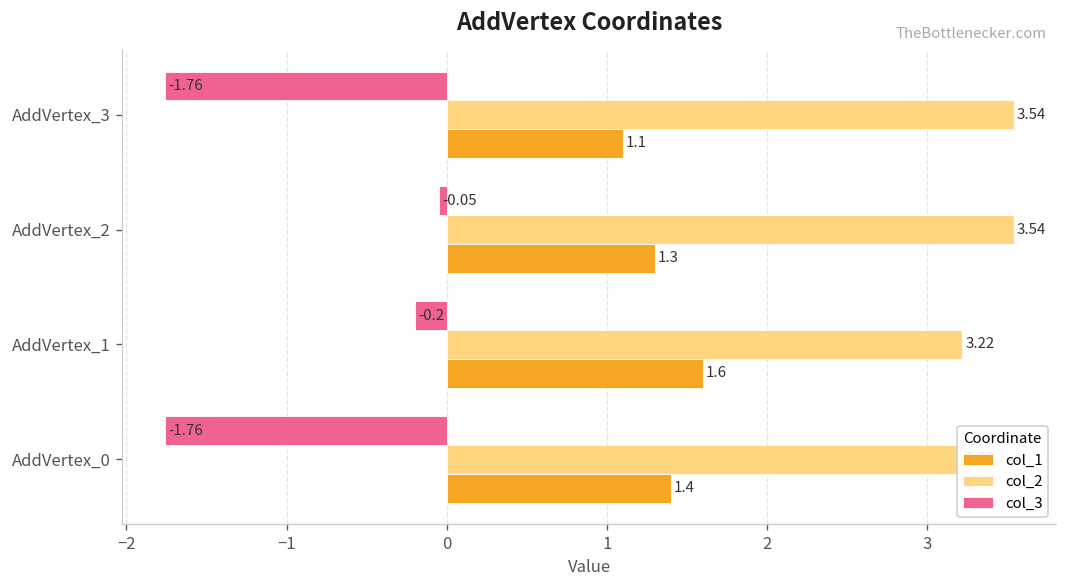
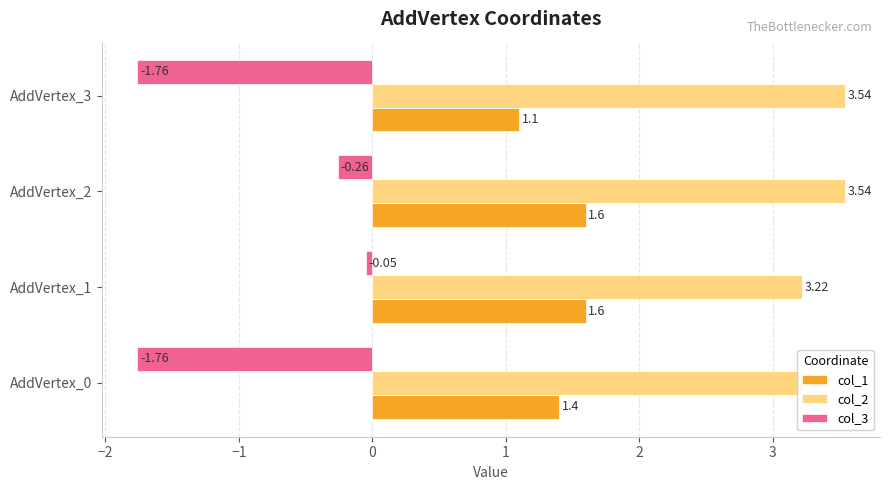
col_3, AddVertex_2: -0.05 -> -0.26
col_1, AddVertex_2: 1.3 -> 1.6
col_3, AddVertex_1: -0.2 -> -0.05
